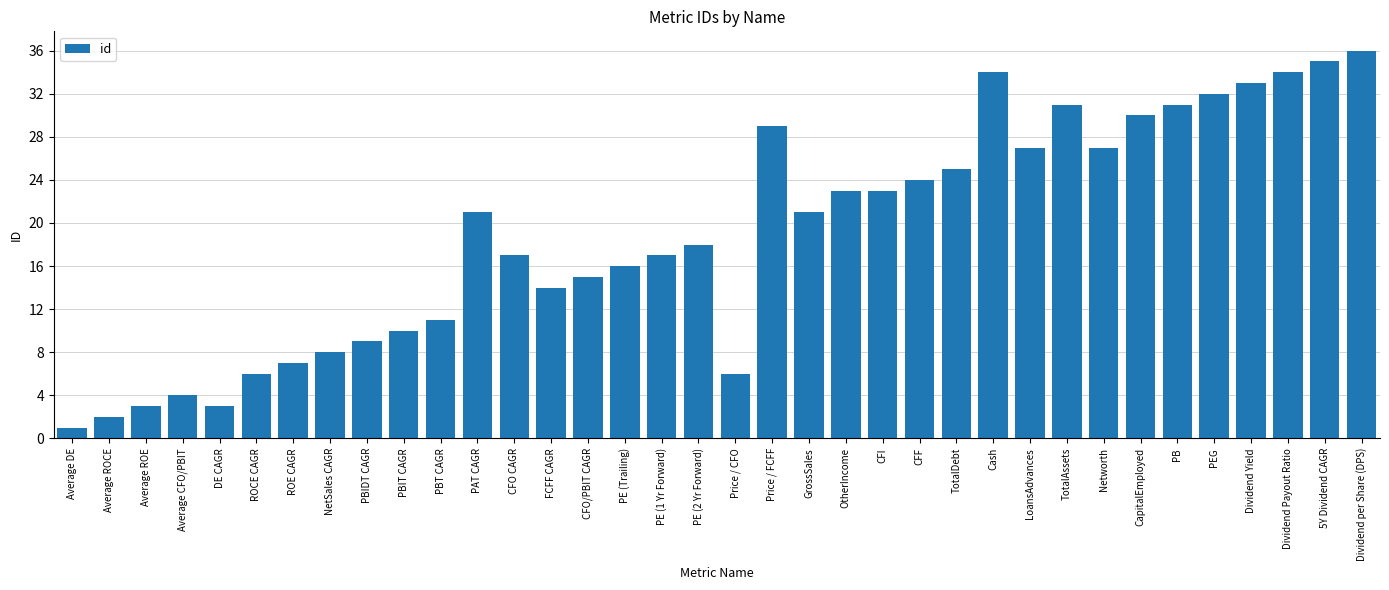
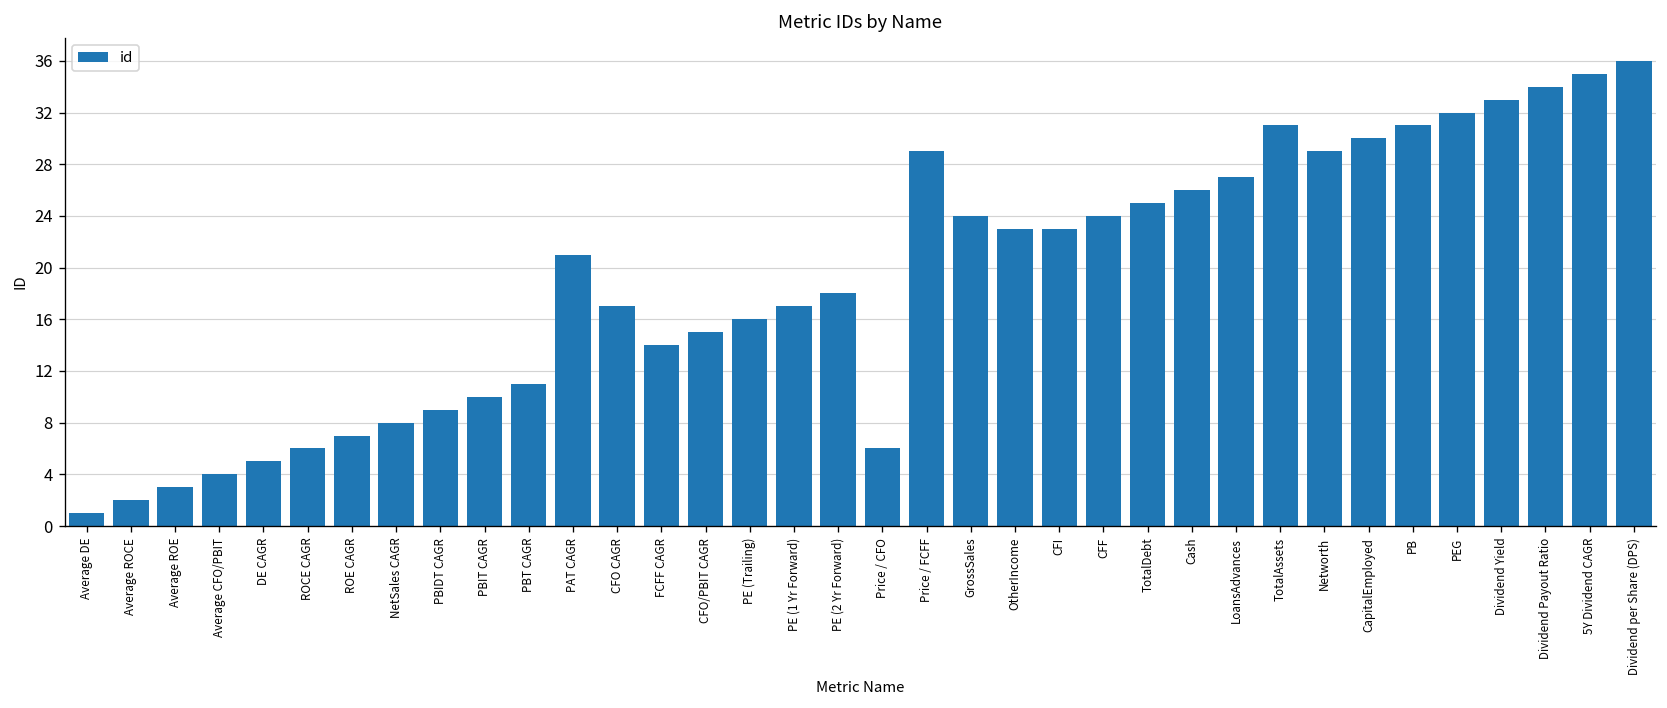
DE CAGR: 3 -> 5
GrossSales: 21 -> 24
Cash: 34 -> 26
Networth: 27 -> 29
